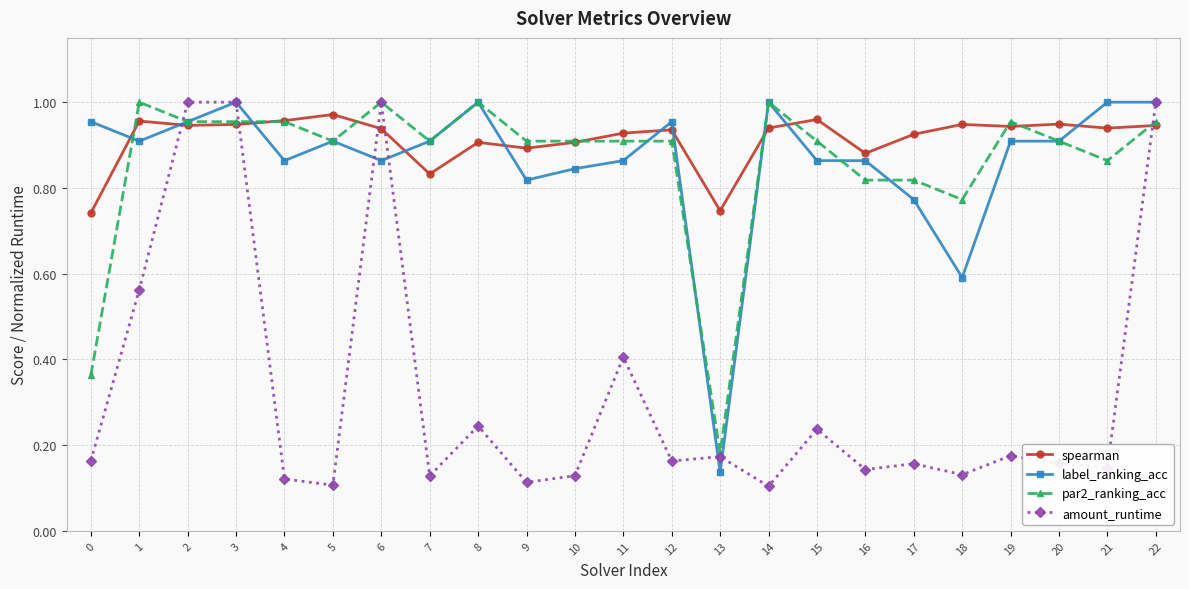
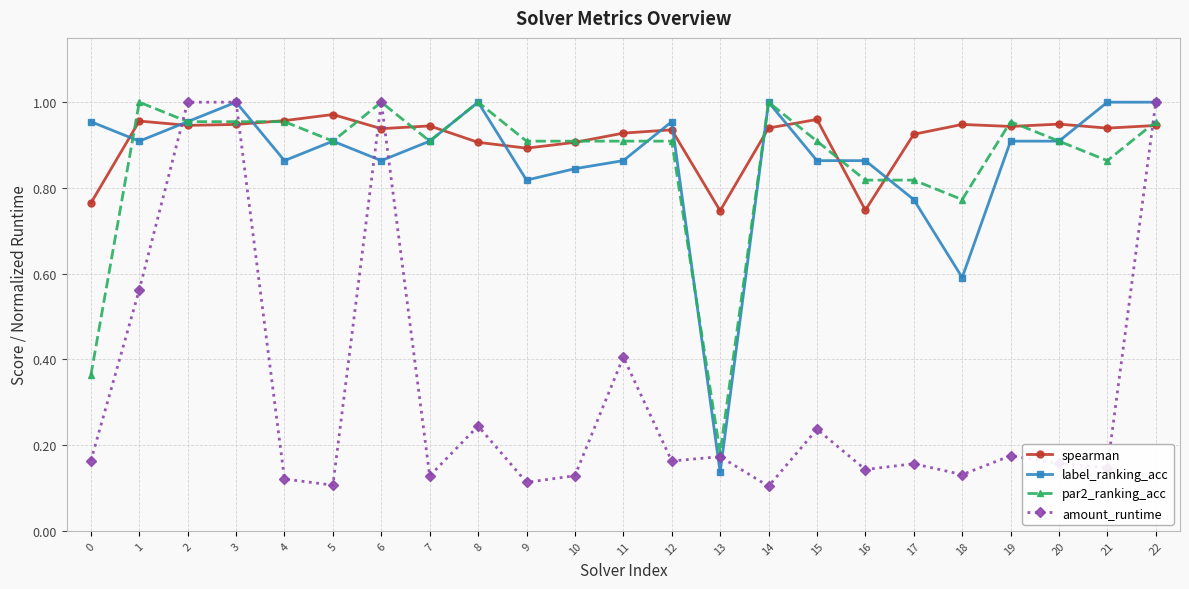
spearman, 0: 0.74 -> 0.76
spearman, 7: 0.83 -> 0.94
spearman, 16: 0.88 -> 0.75
